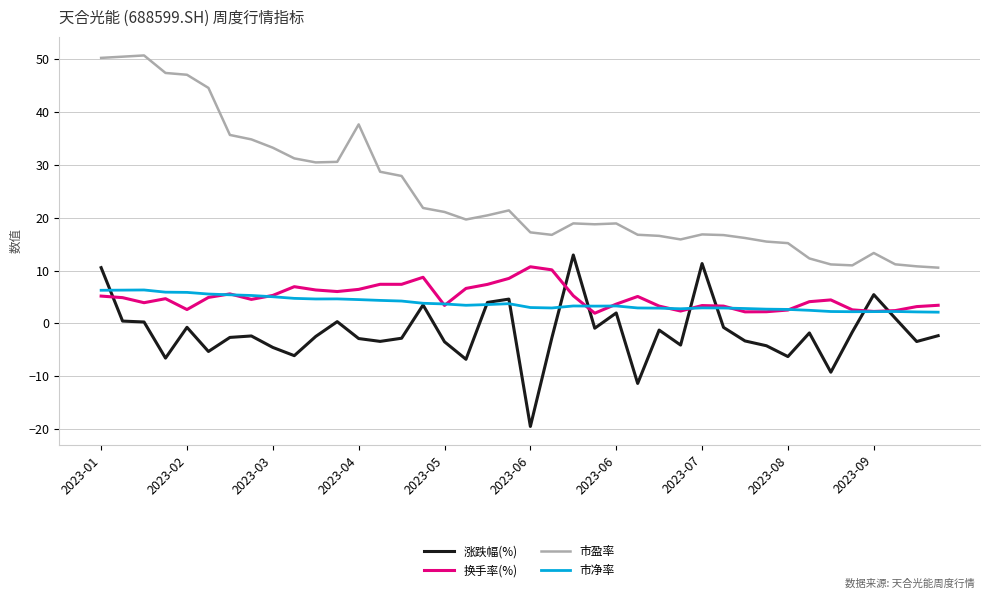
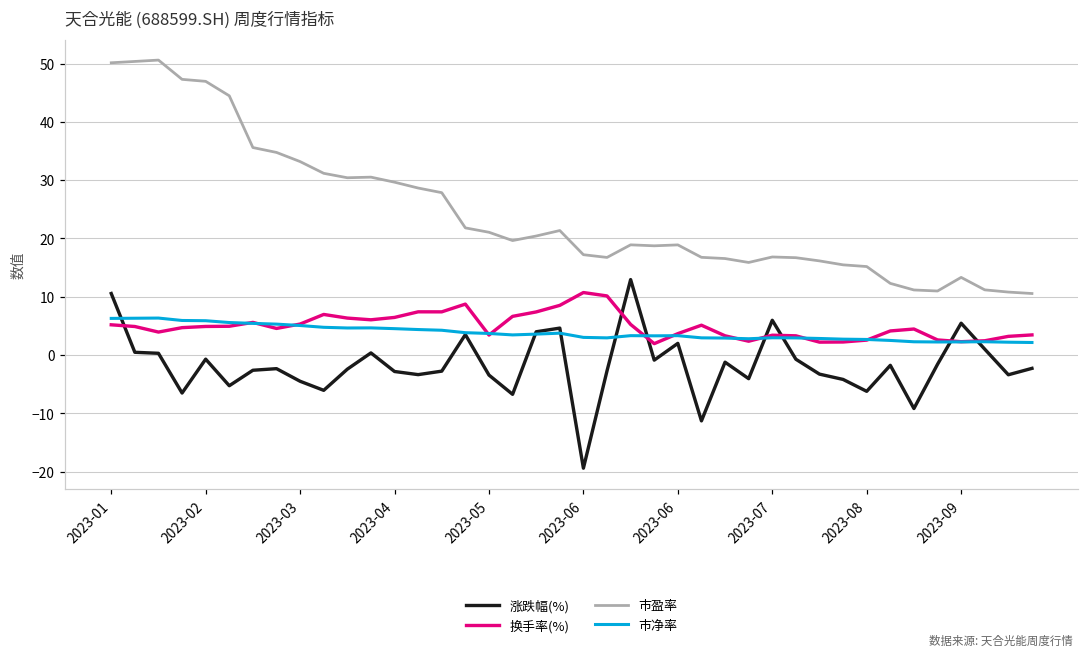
换手率(%), 2023-02: 3 -> 5
市盈率, 2023-04: 38 -> 30
涨跌幅(%), 2023-07: 11 -> 6
